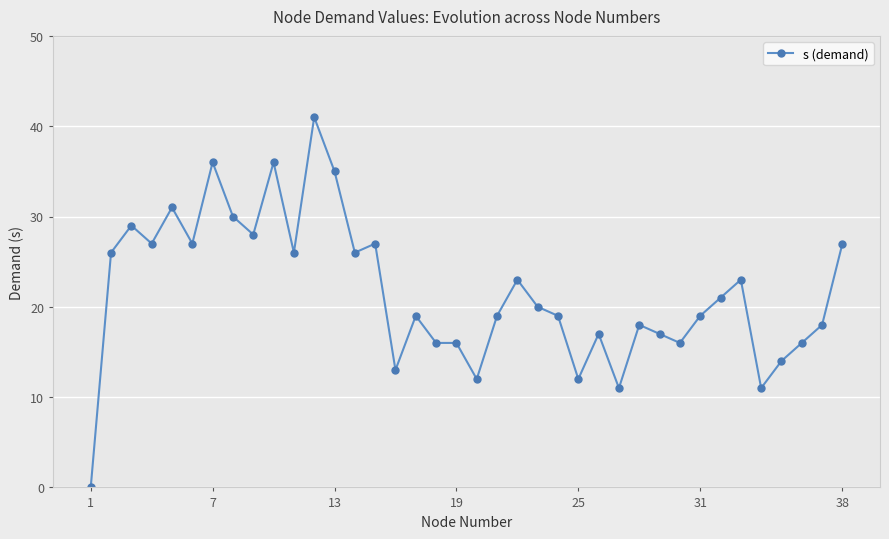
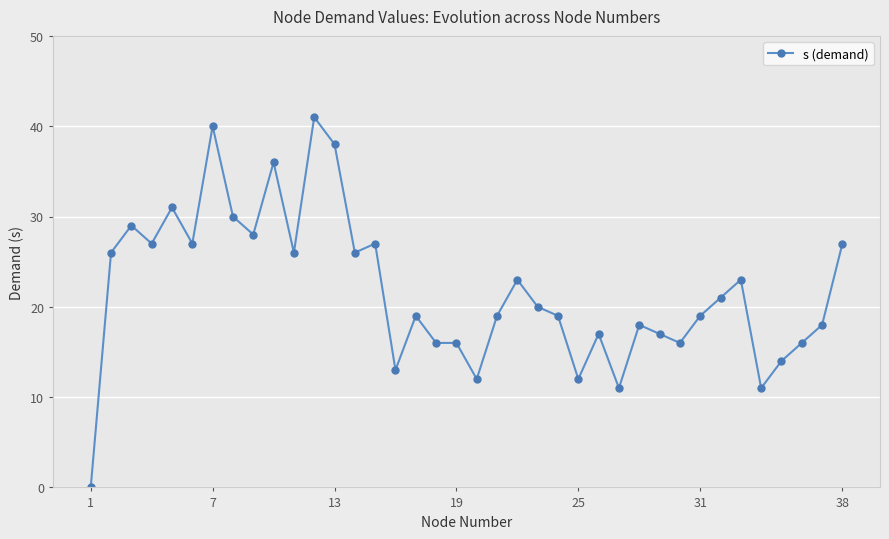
7: 36 -> 40
13: 35 -> 38
